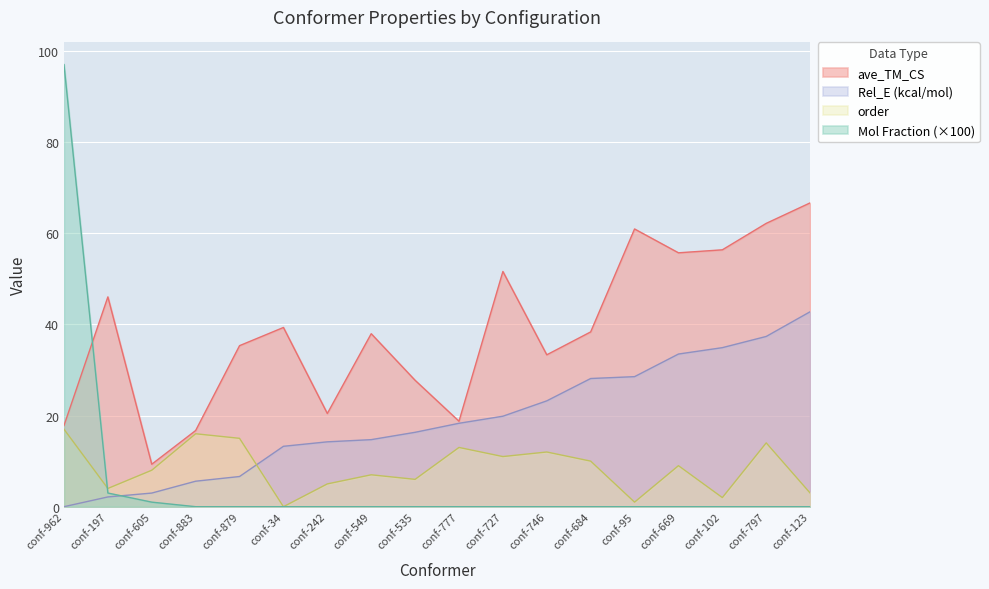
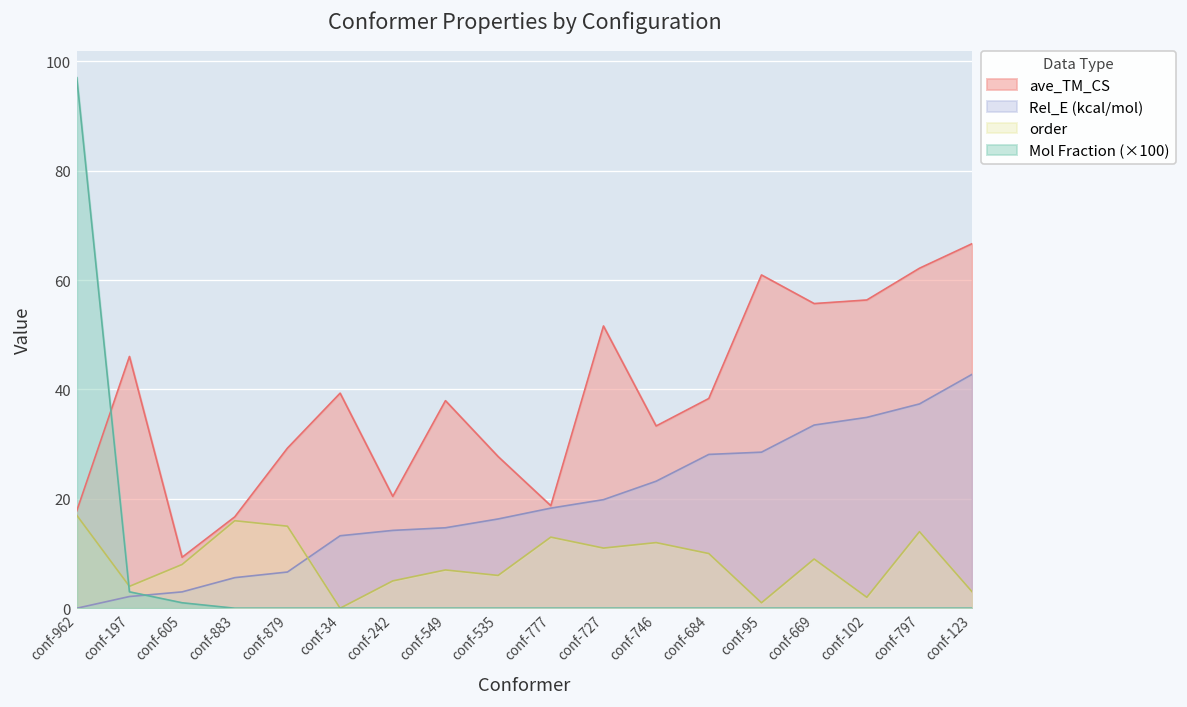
ave_TM_CS, conf-879: 35 -> 29
